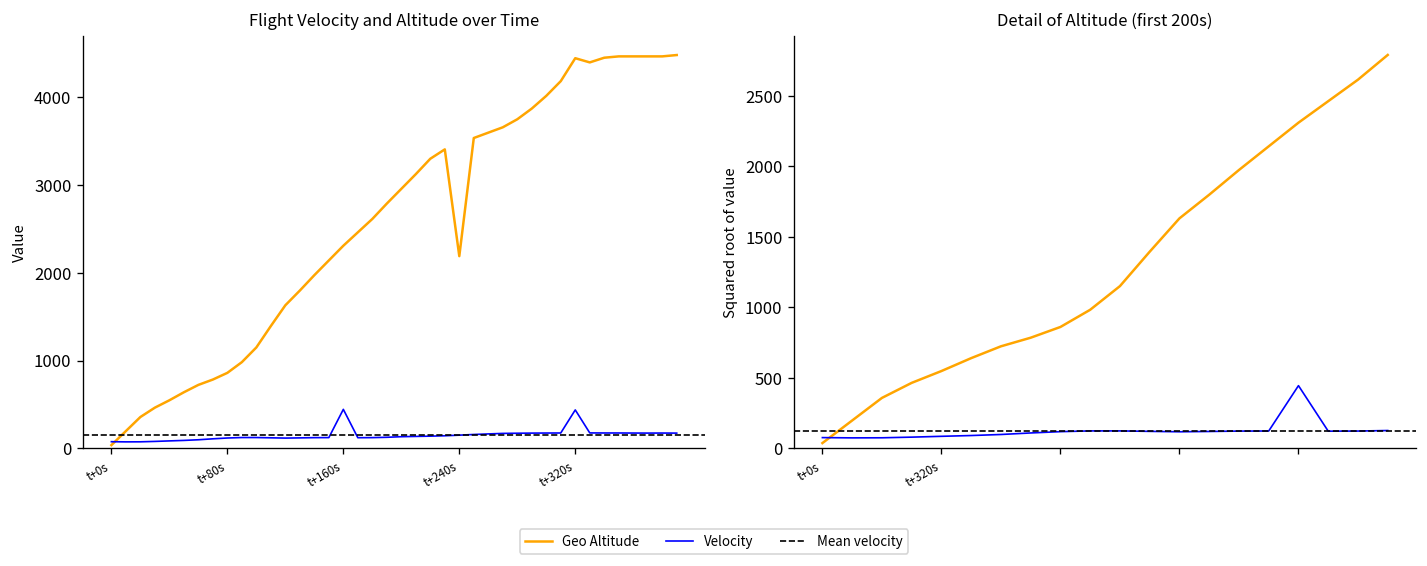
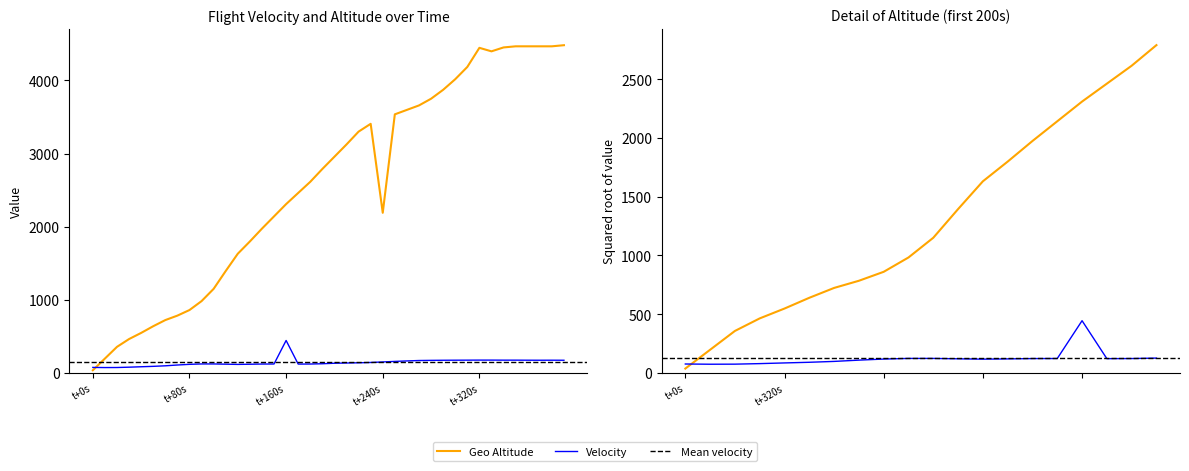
Flight Velocity and Altitude over Time, Velocity, t+320s: 400 -> 200
